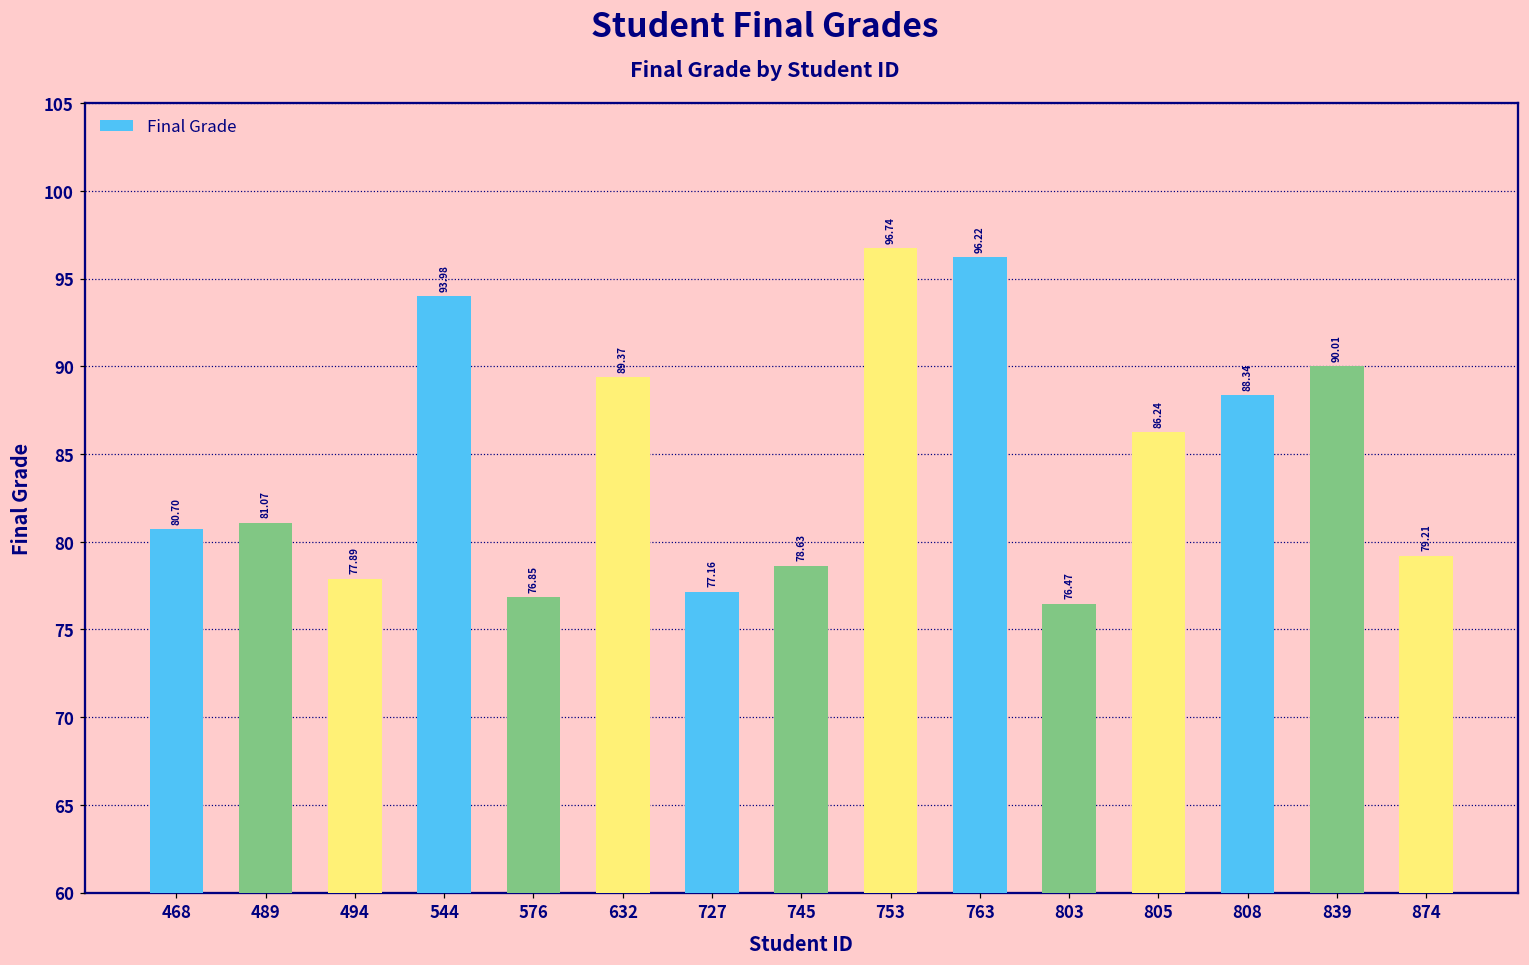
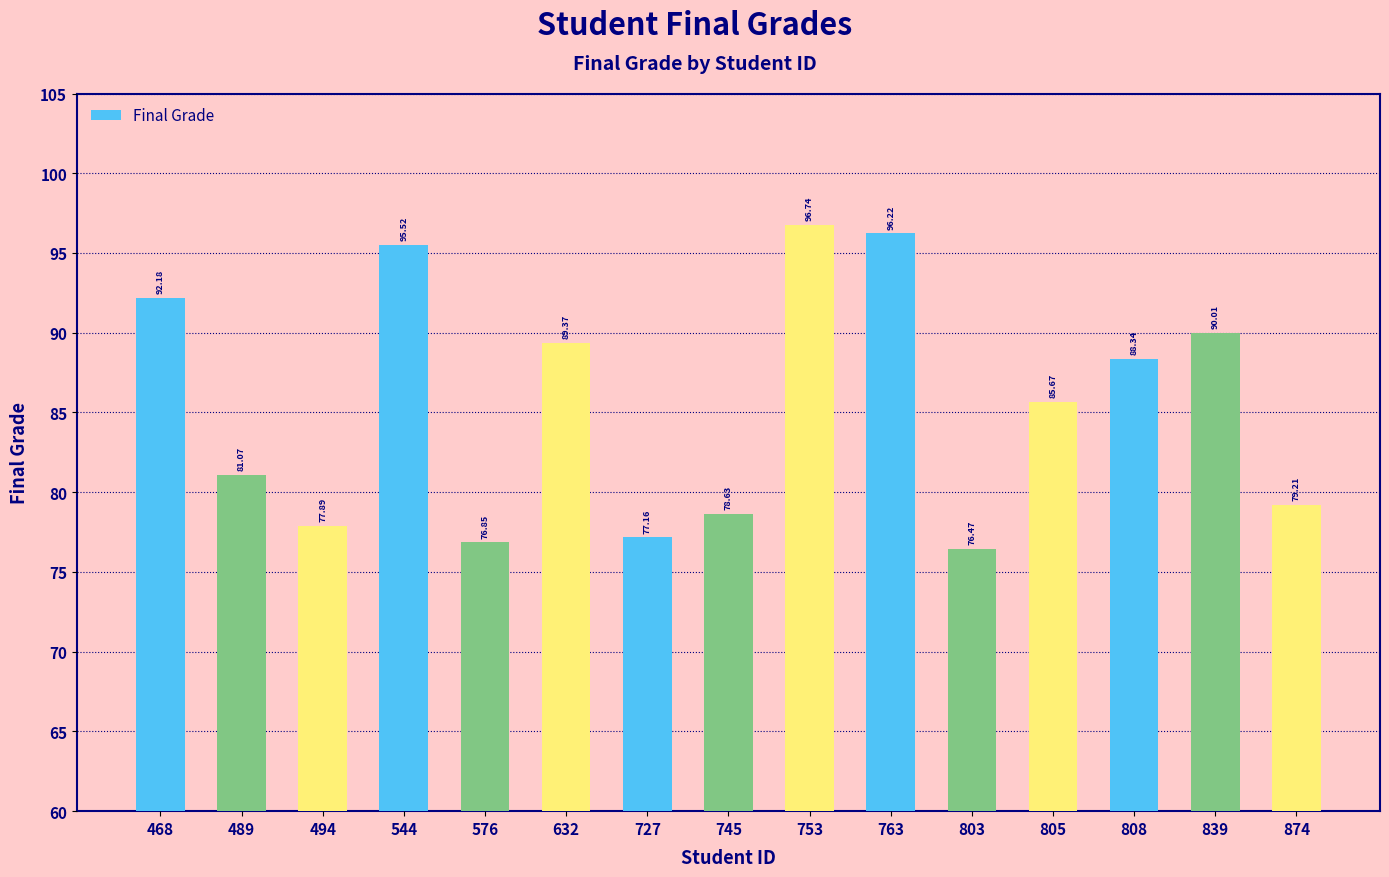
468: 80.70 -> 92.18
544: 93.98 -> 95.52
805: 86.24 -> 85.67
